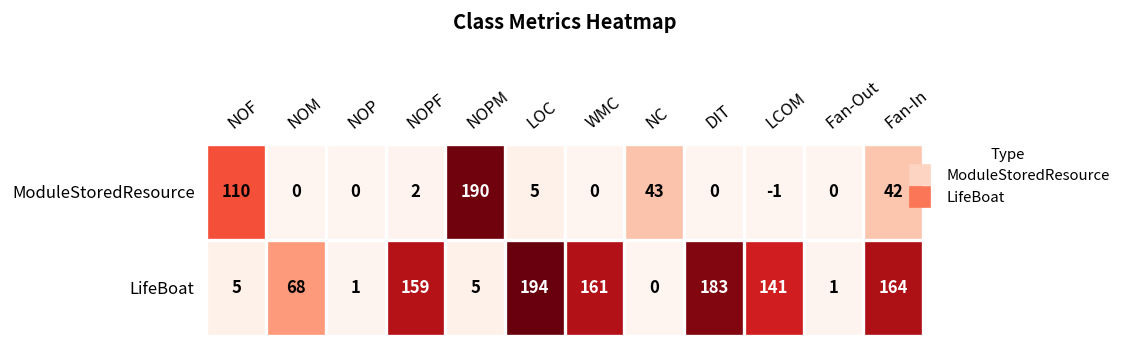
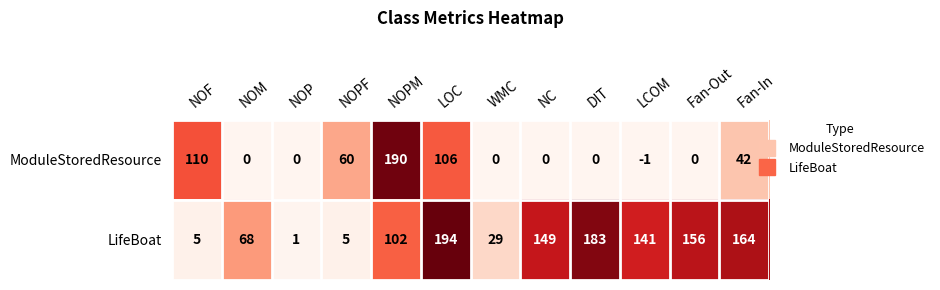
ModuleStoredResource, NOPF: 2 -> 60
ModuleStoredResource, LOC: 5 -> 106
ModuleStoredResource, NC: 43 -> 0
LifeBoat, NOPF: 159 -> 5
LifeBoat, NOPM: 5 -> 102
LifeBoat, WMC: 161 -> 29
LifeBoat, NC: 0 -> 149
LifeBoat, Fan-Out: 1 -> 156
